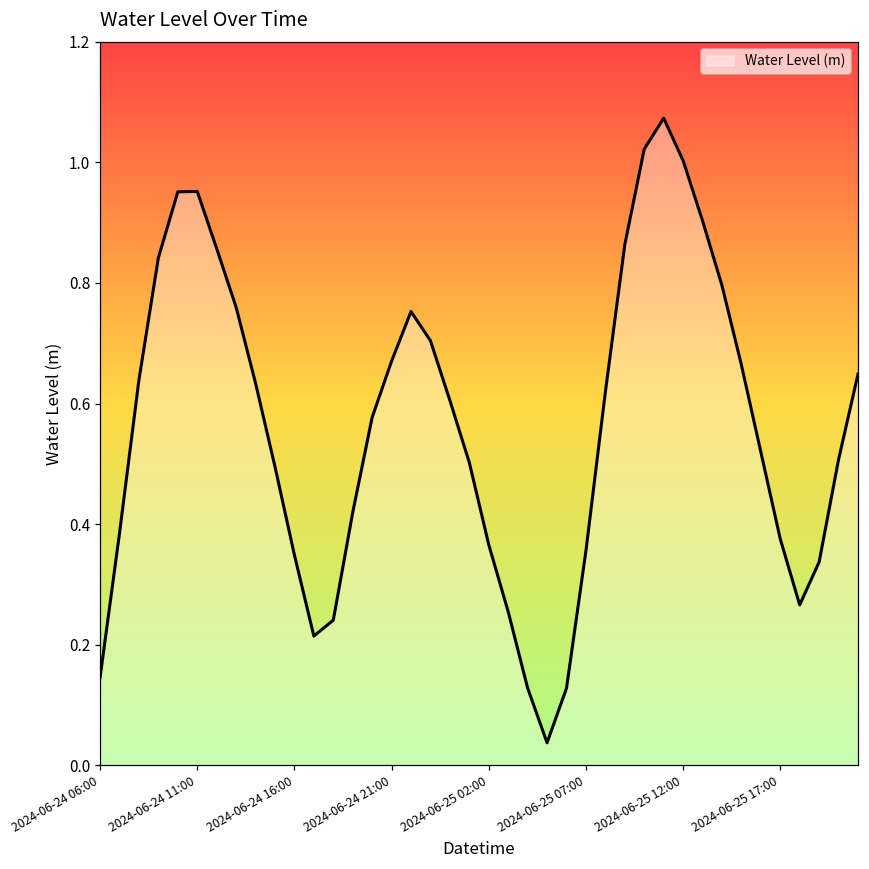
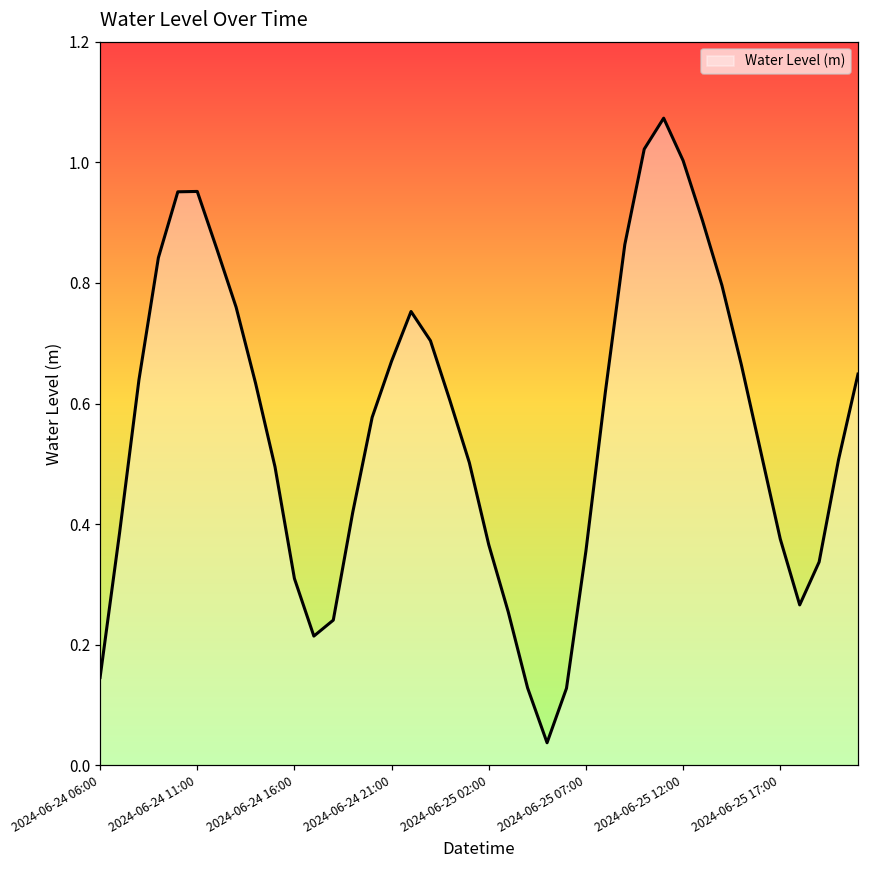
2024-06-24 16:00: 0.35 -> 0.31
